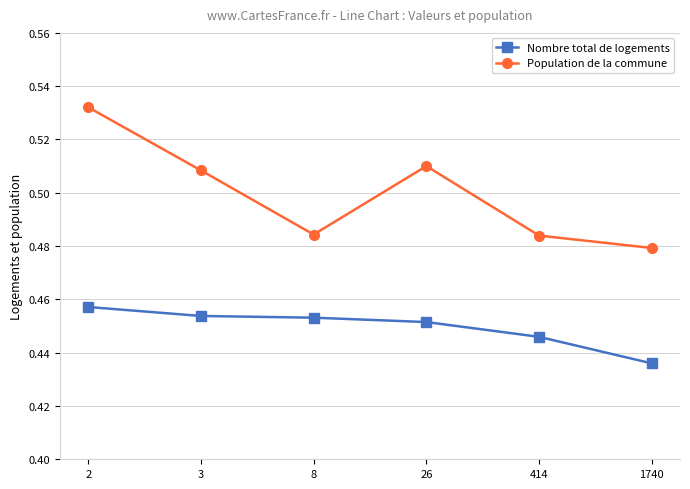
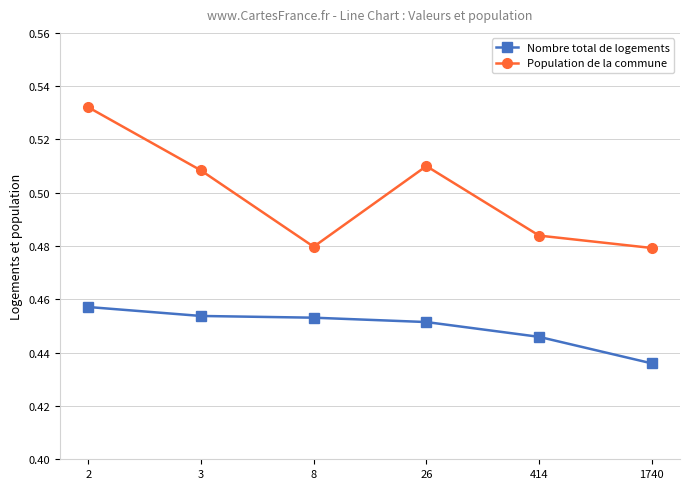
Population de la commune, 8: 0.484 -> 0.480
